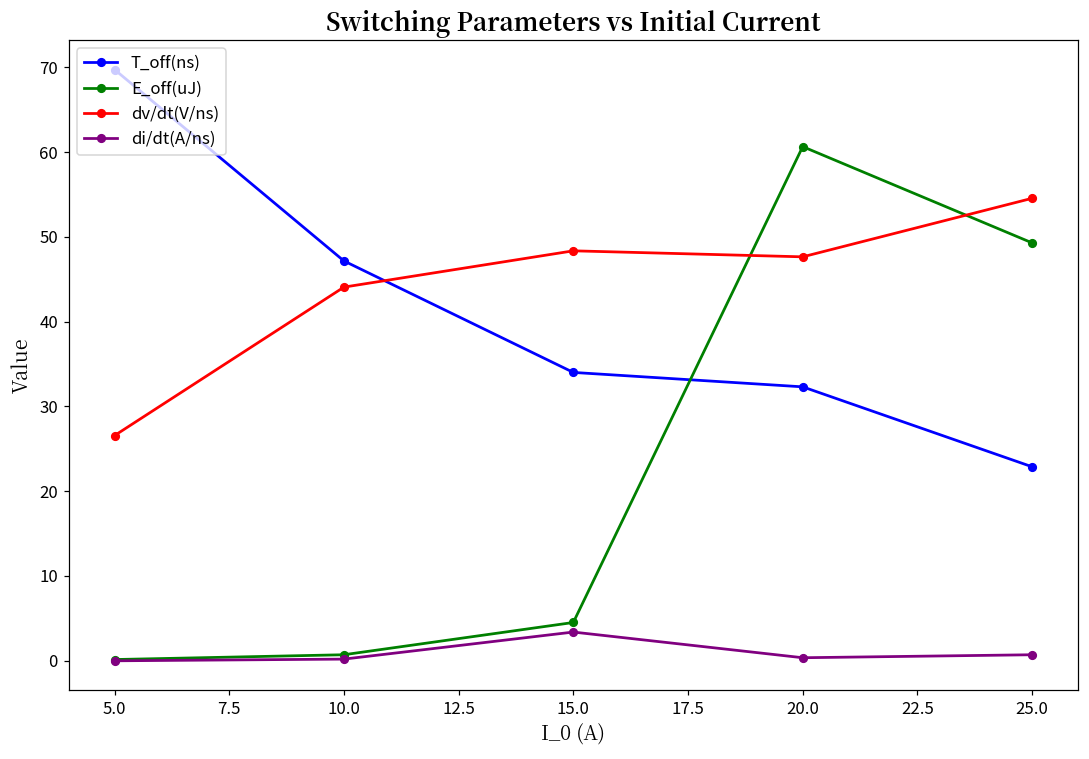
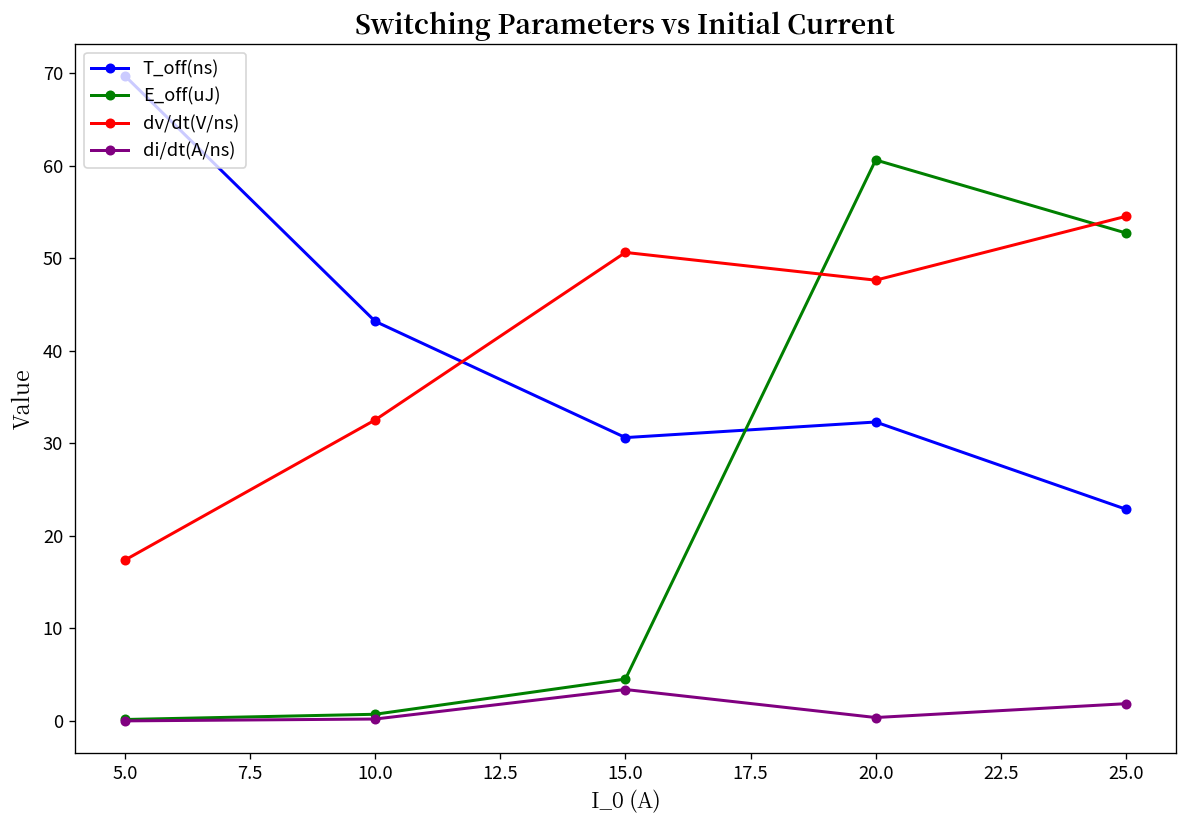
dv/dt(V/ns), 5.0: 27 -> 17
T_off(ns), 10.0: 47 -> 43
dv/dt(V/ns), 10.0: 44 -> 33
T_off(ns), 15.0: 34 -> 31
dv/dt(V/ns), 15.0: 48 -> 51
E_off(uJ), 25.0: 49 -> 53
di/dt(A/ns), 25.0: 1 -> 2
